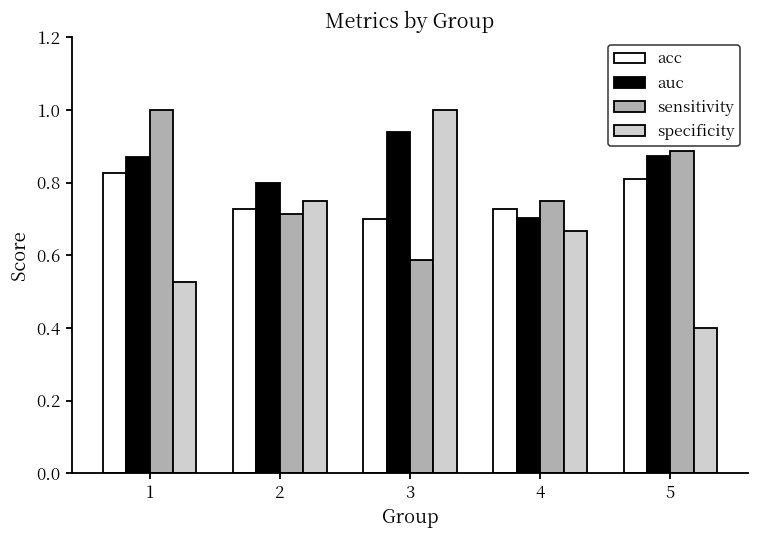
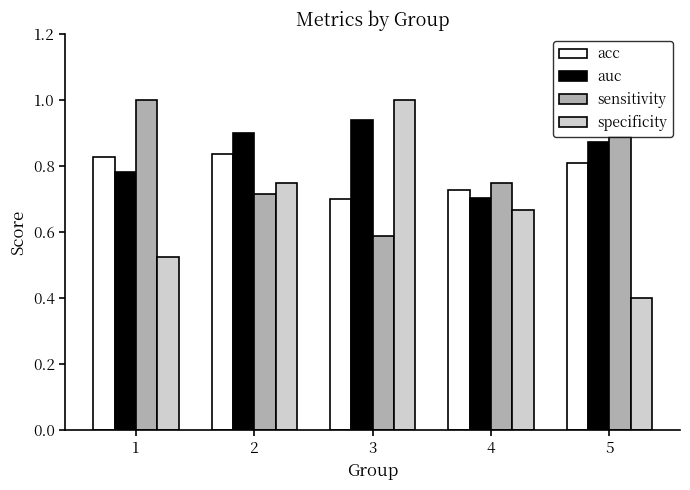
auc, 1: 0.87 -> 0.78
acc, 2: 0.73 -> 0.84
auc, 2: 0.80 -> 0.90
